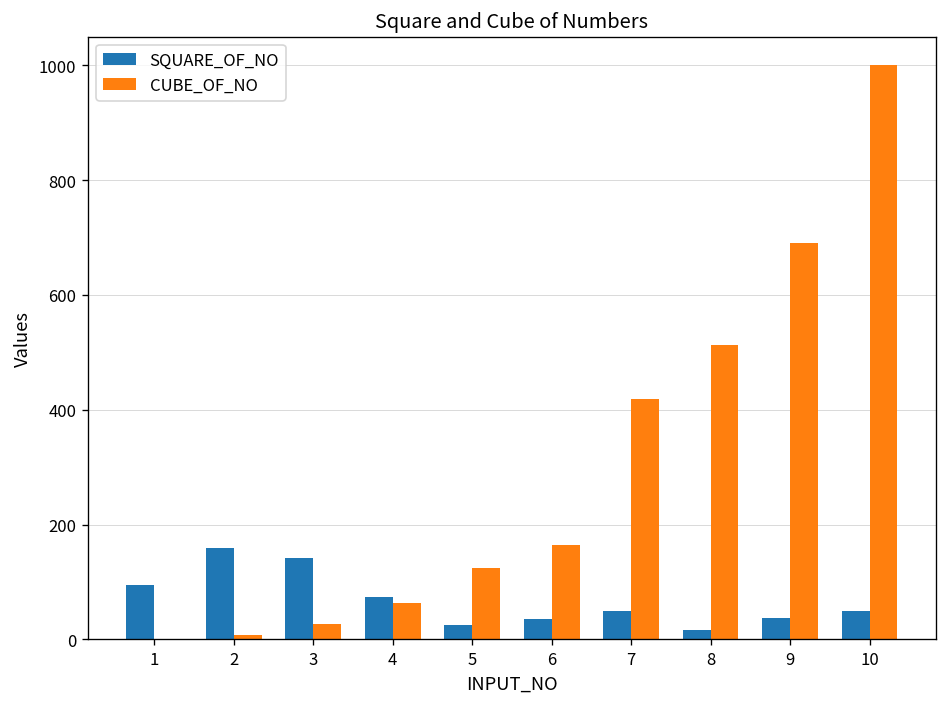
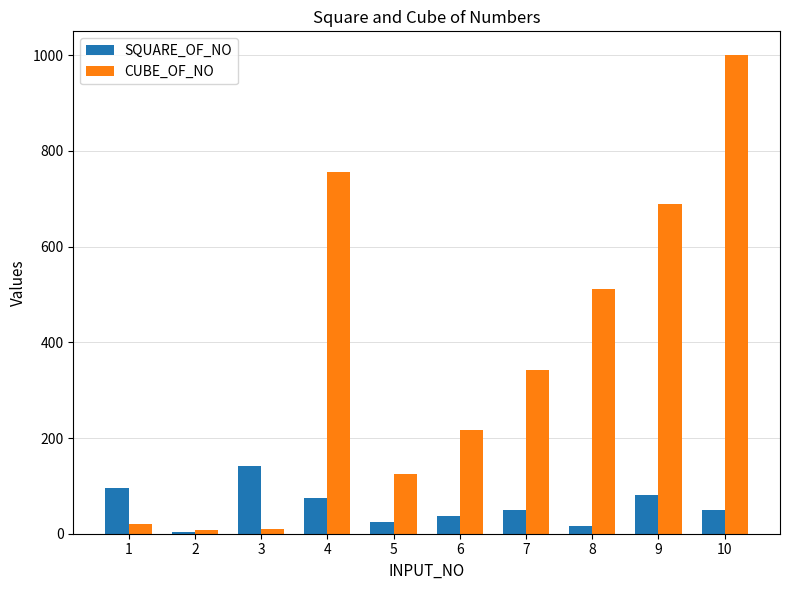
CUBE_OF_NO, 1: 0 -> 20
SQUARE_OF_NO, 2: 160 -> 0
CUBE_OF_NO, 3: 30 -> 10
CUBE_OF_NO, 4: 60 -> 760
CUBE_OF_NO, 6: 170 -> 220
CUBE_OF_NO, 7: 420 -> 340
SQUARE_OF_NO, 9: 40 -> 80
